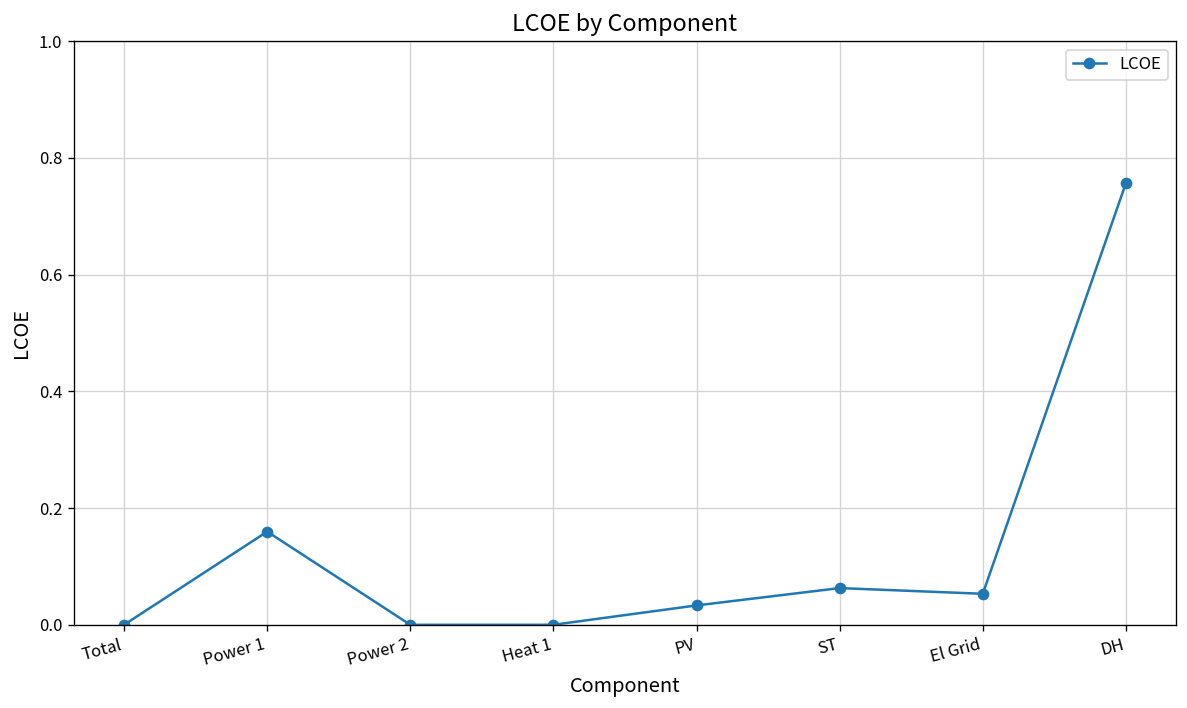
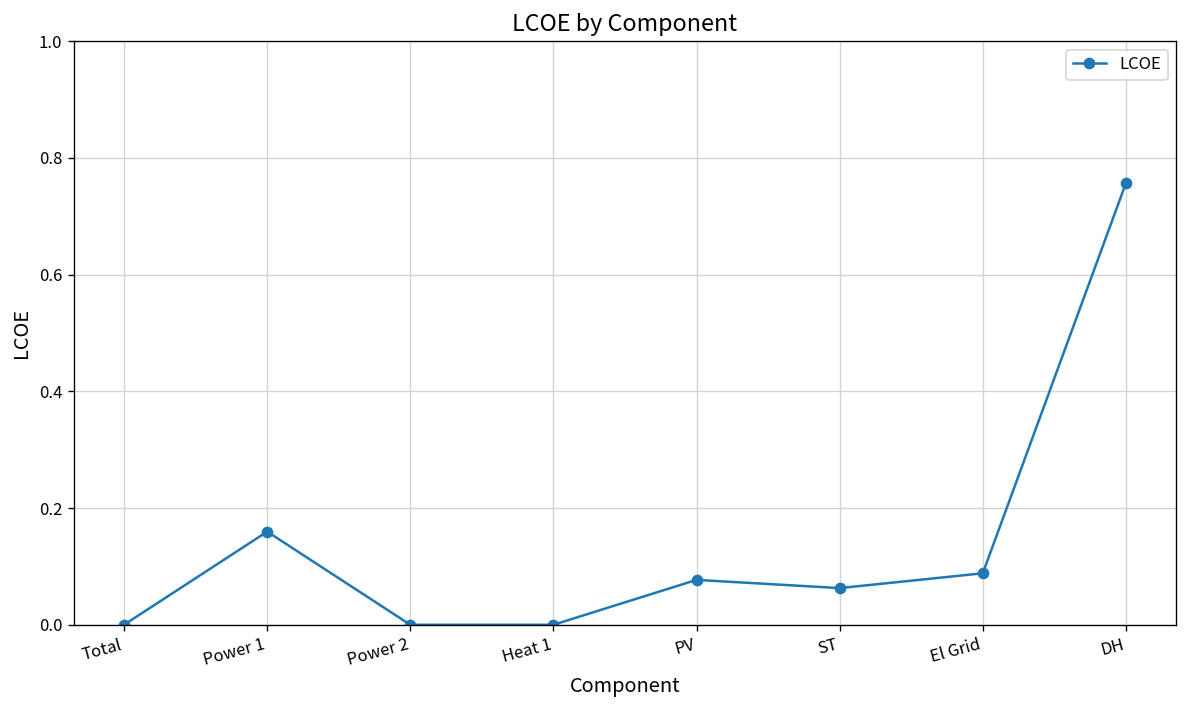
PV: 0.03 -> 0.08
El Grid: 0.05 -> 0.09
